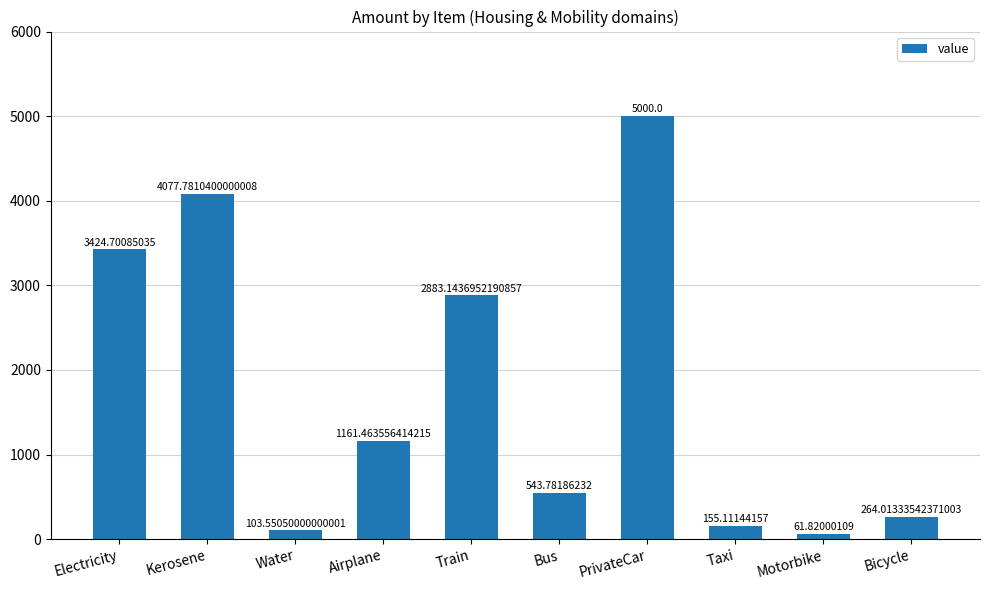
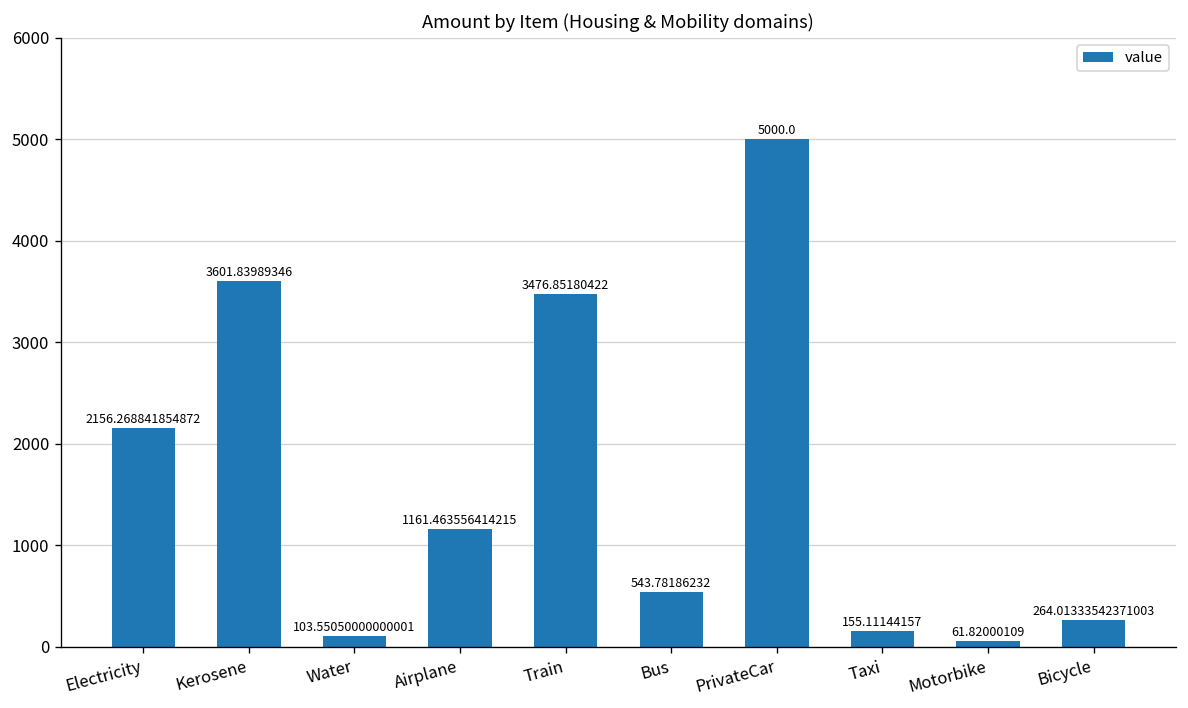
Electricity: 3424.70085035 -> 2156.268841854872
Kerosene: 4077.7810400000008 -> 3601.83989346
Train: 2883.1436952190857 -> 3476.85180422
